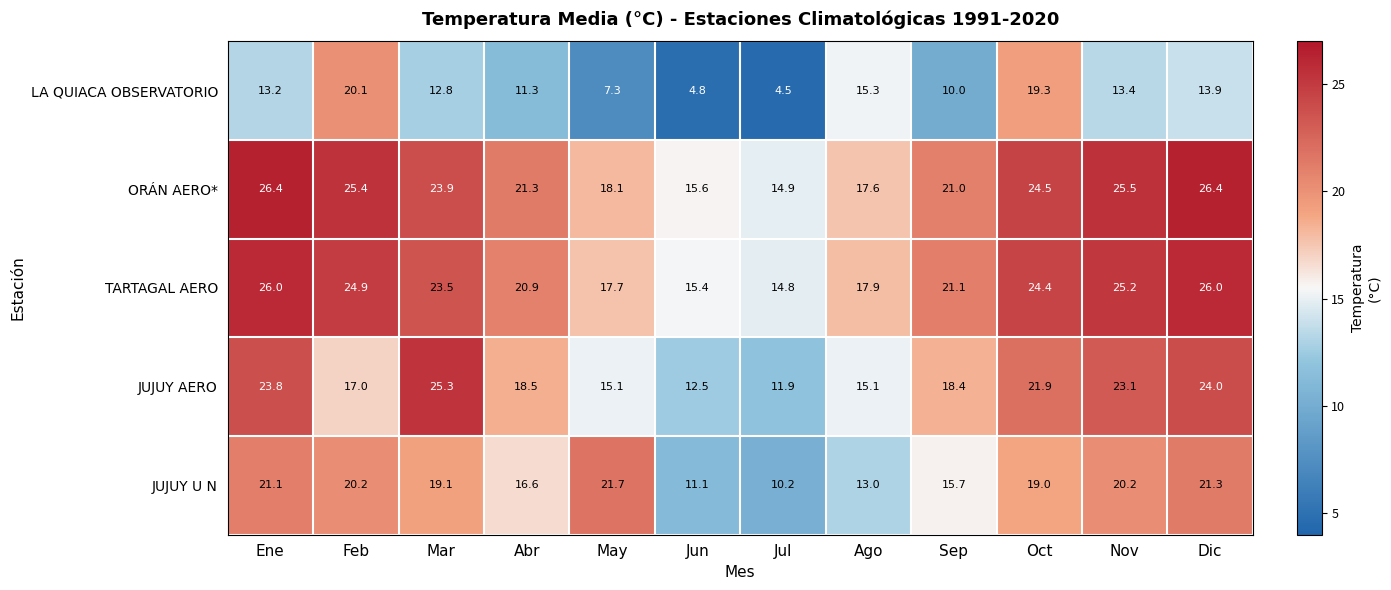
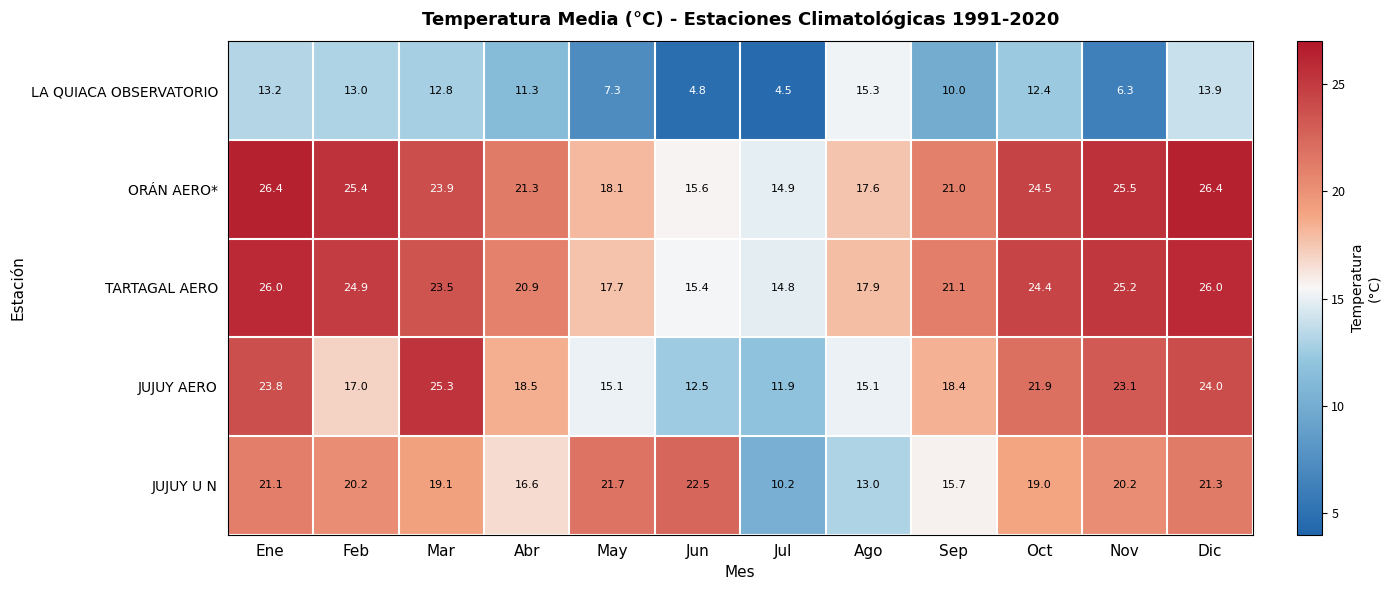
LA QUIACA OBSERVATORIO, Feb: 20.1 -> 13.0
LA QUIACA OBSERVATORIO, Oct: 19.3 -> 12.4
LA QUIACA OBSERVATORIO, Nov: 13.4 -> 6.3
JUJUY U N, Jun: 11.1 -> 22.5
